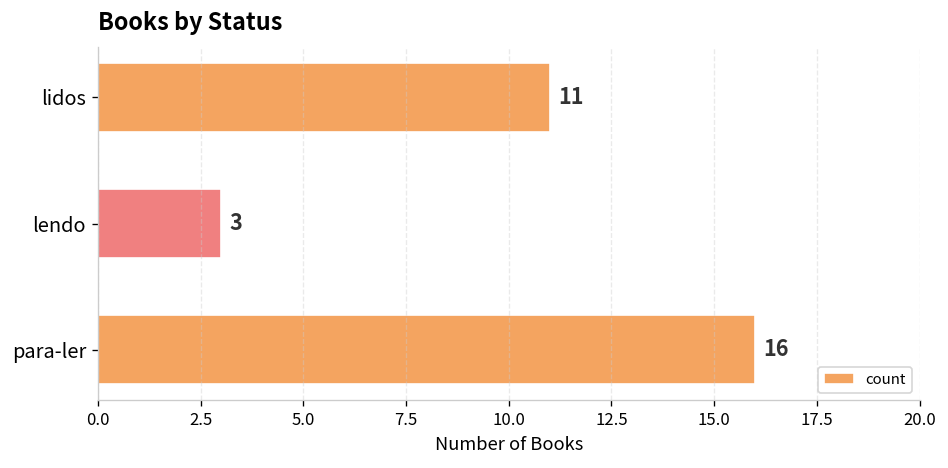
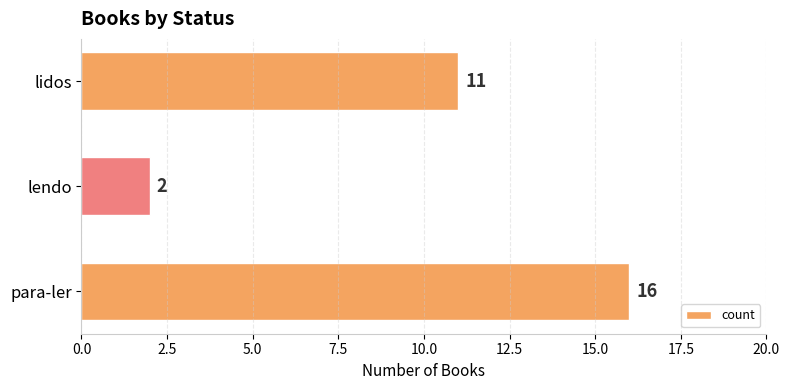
lendo: 3 -> 2
